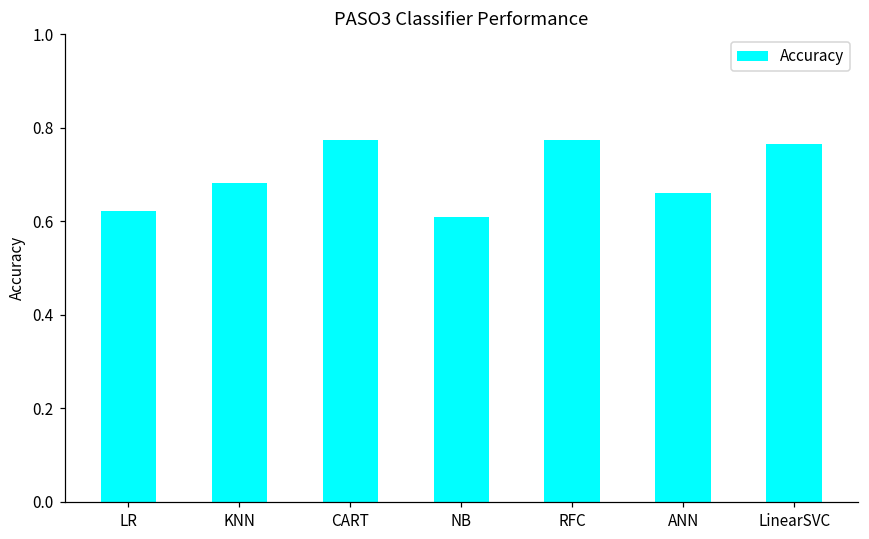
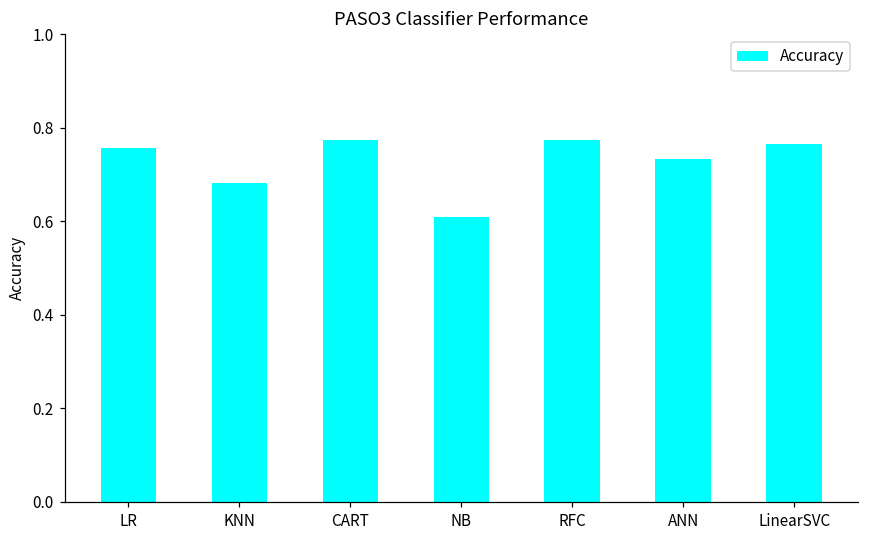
LR: 0.62 -> 0.76
ANN: 0.66 -> 0.73
